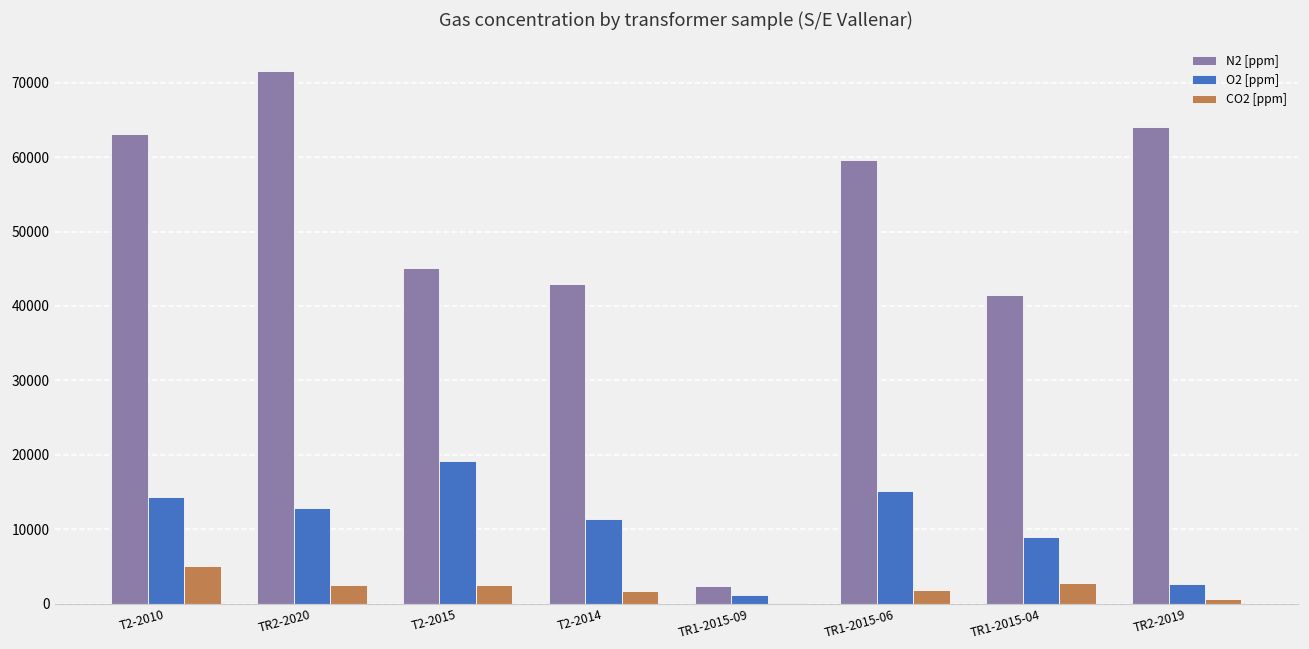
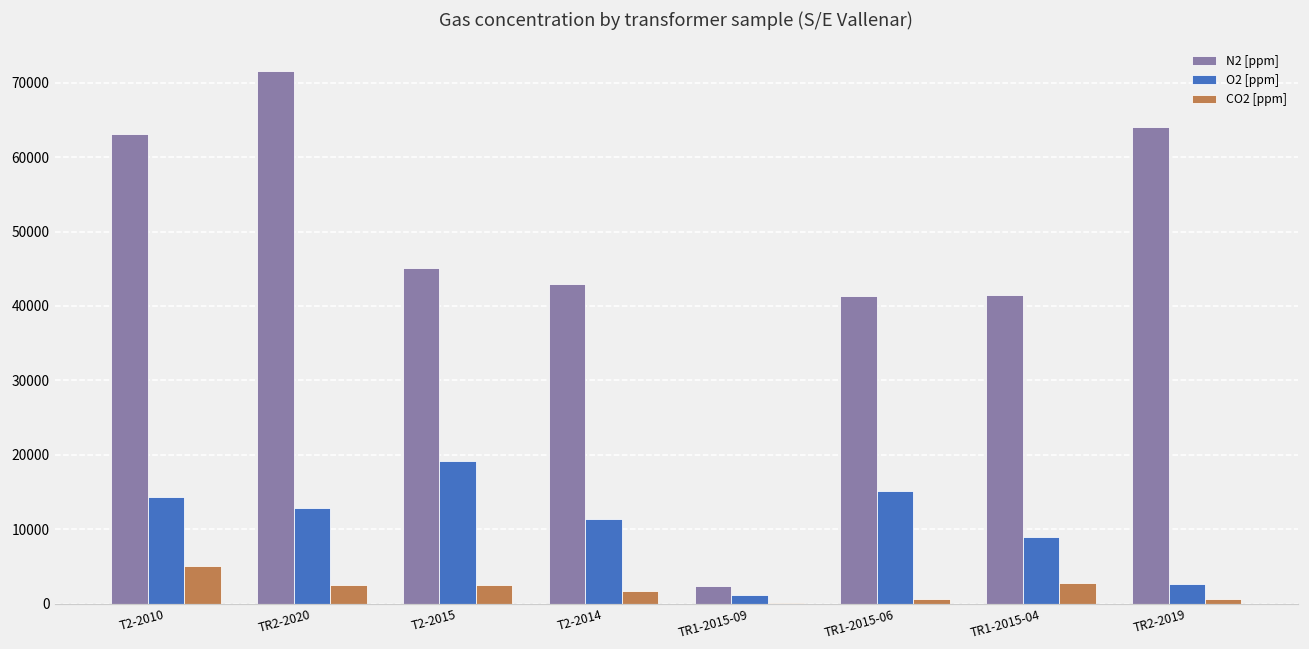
N2 [ppm], TR1-2015-06: 60000 -> 41000
CO2 [ppm], TR1-2015-06: 2000 -> 1000
